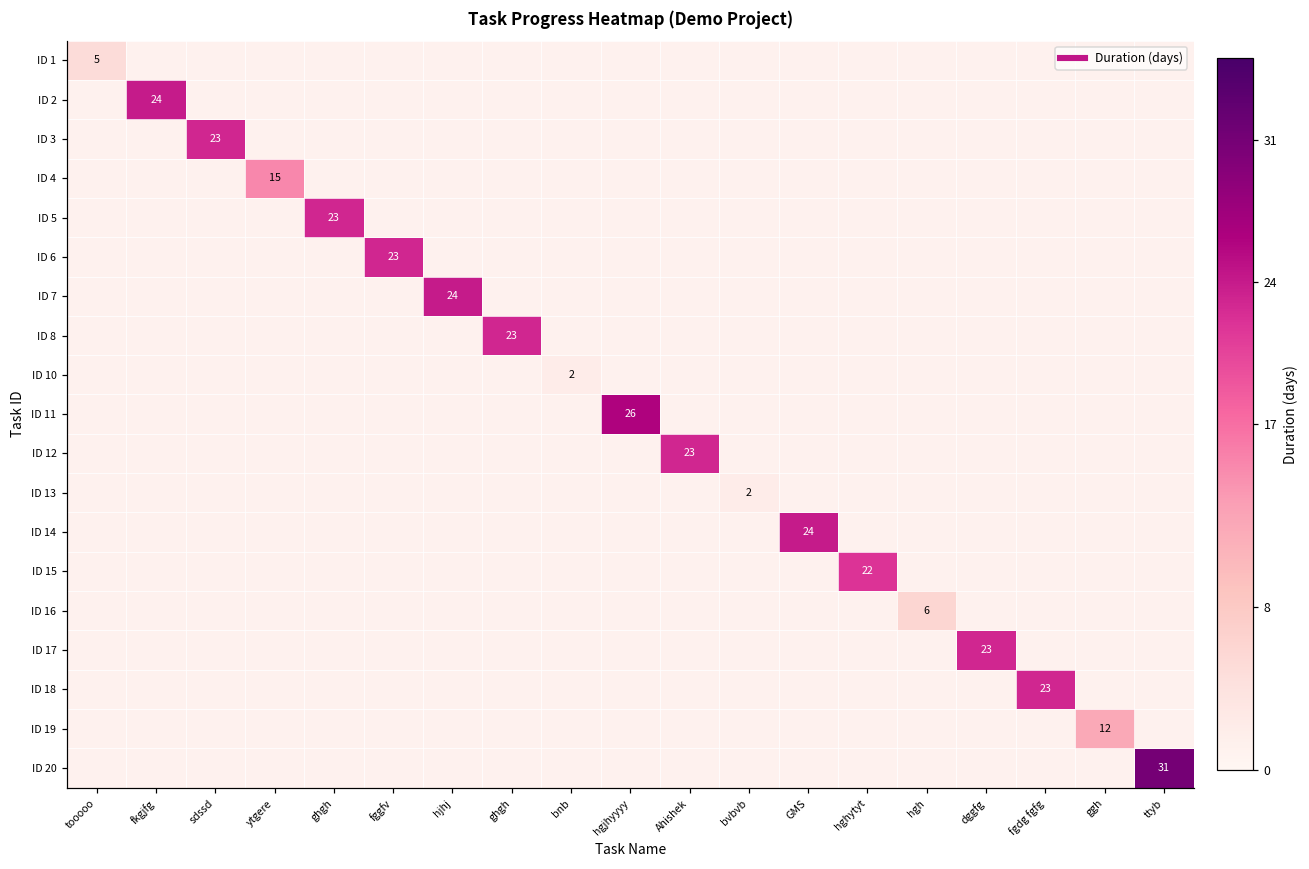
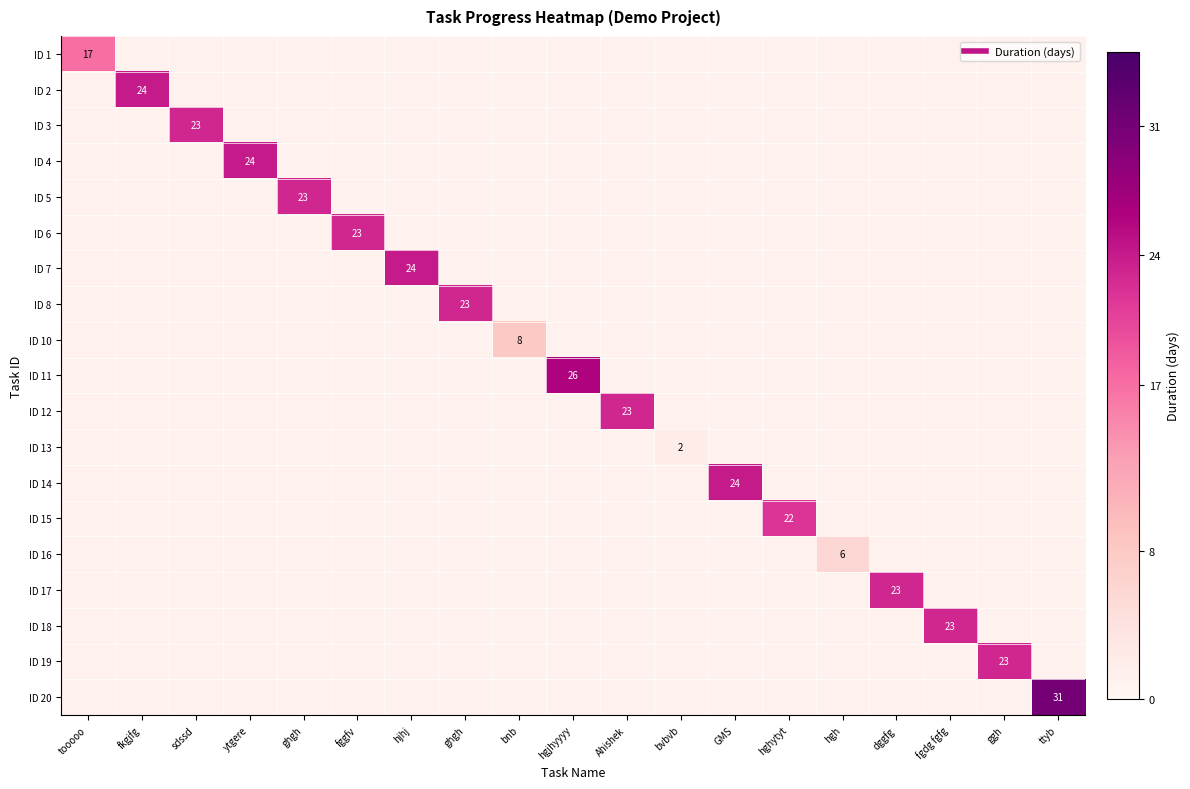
ID 1, tooooo: 5 -> 17
ID 4, ytgere: 15 -> 24
ID 10, bnb: 2 -> 8
ID 19, ggh: 12 -> 23
